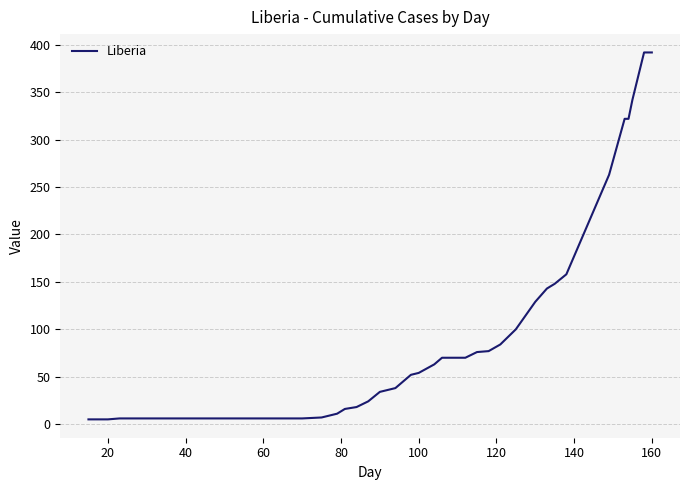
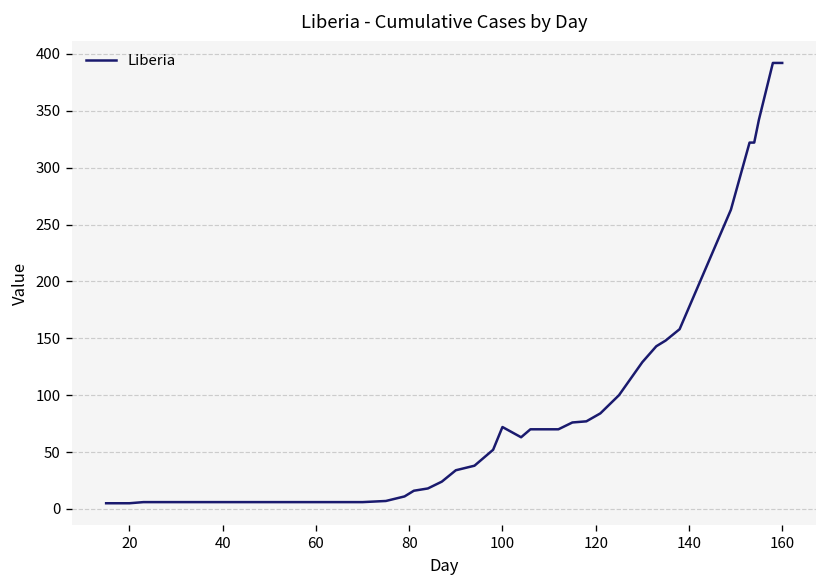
100: 50 -> 70
